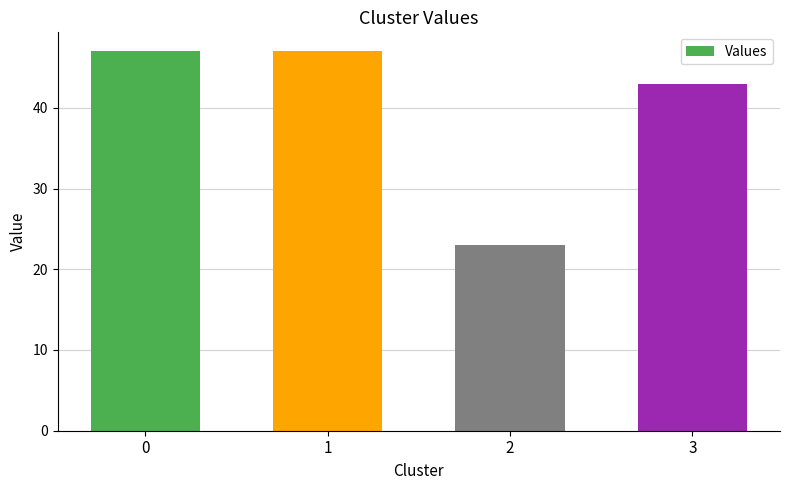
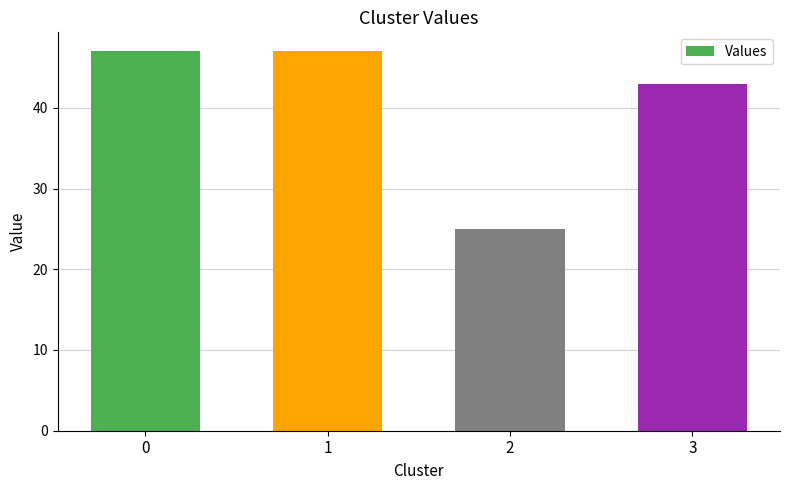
2: 23 -> 25
